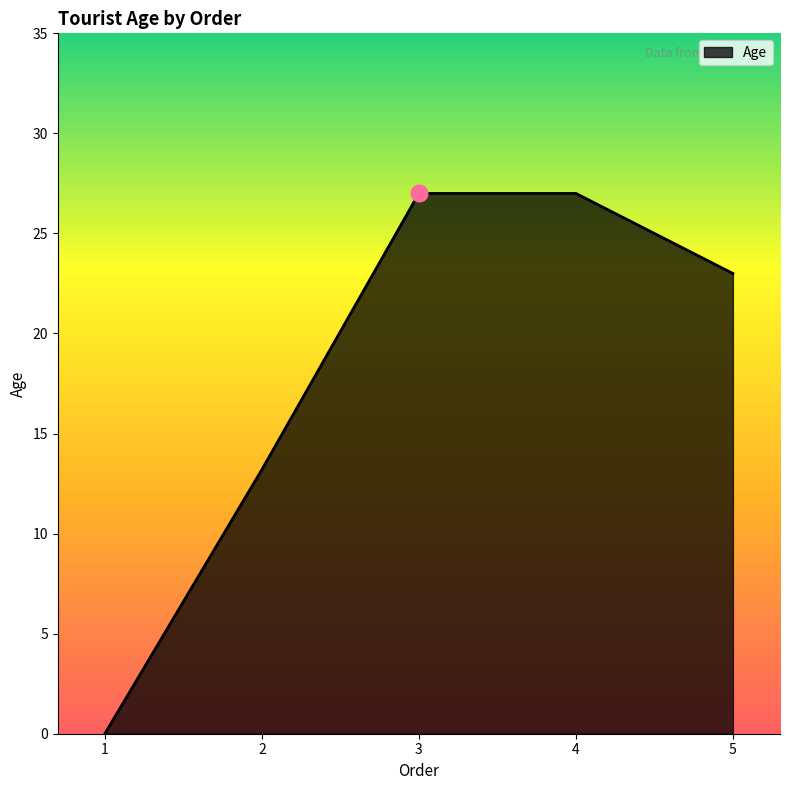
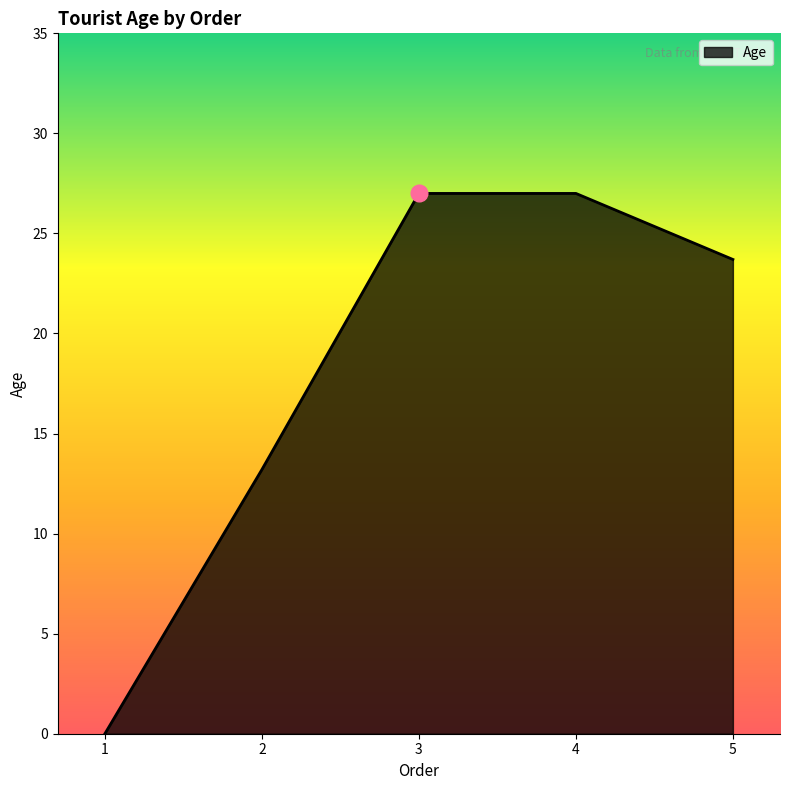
Age, 5: 23.0 -> 23.7
